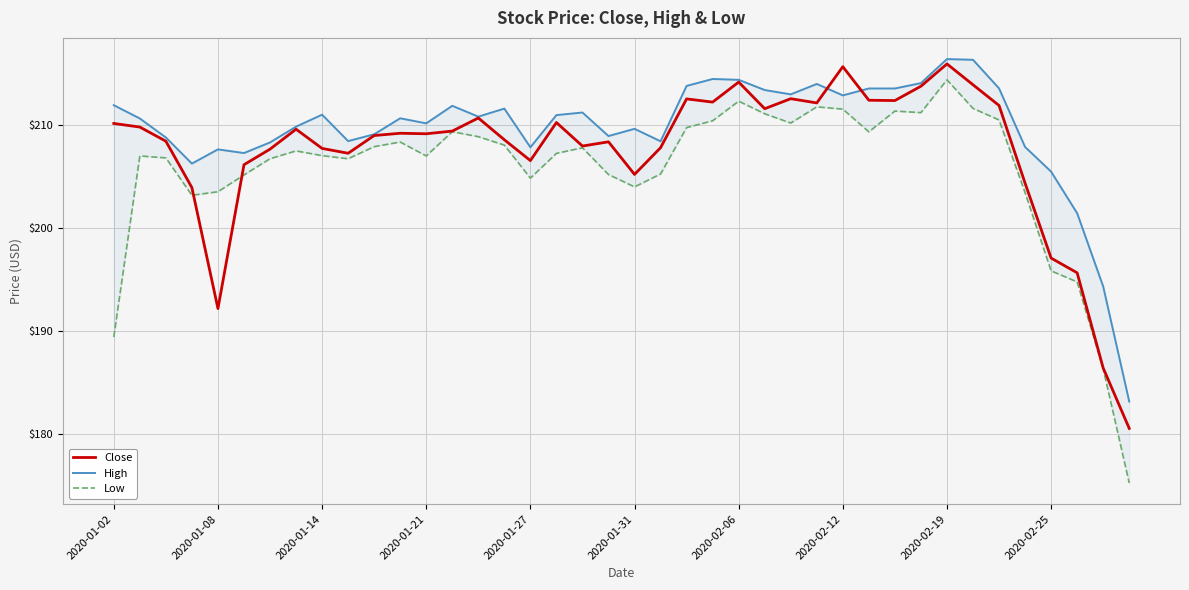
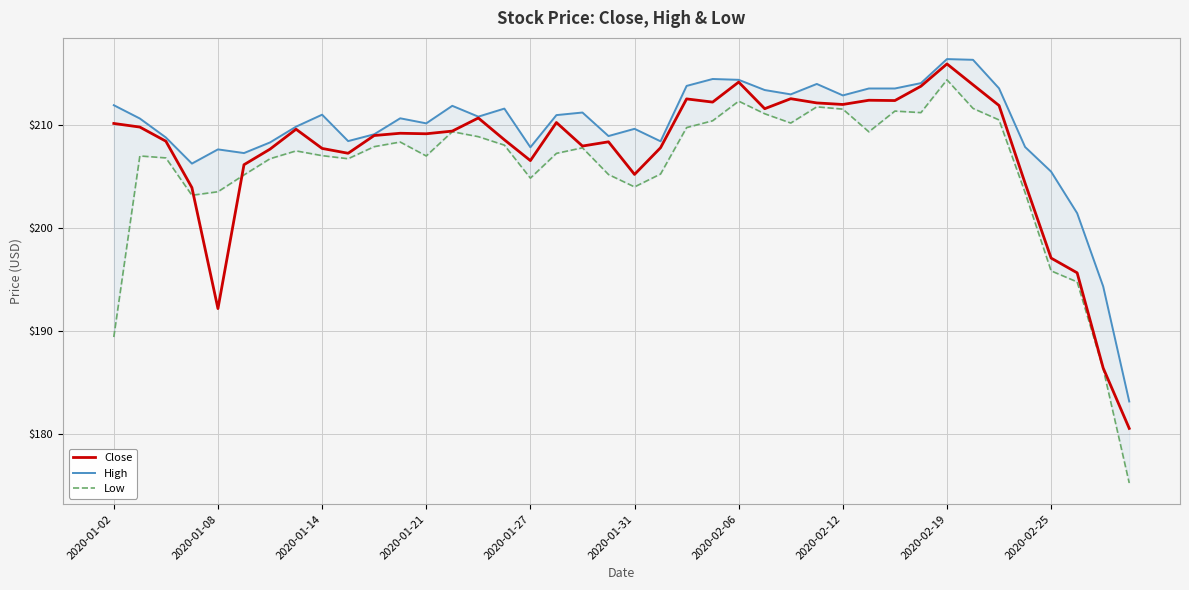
Close, 2020-02-12: $215.7 -> $212.0
